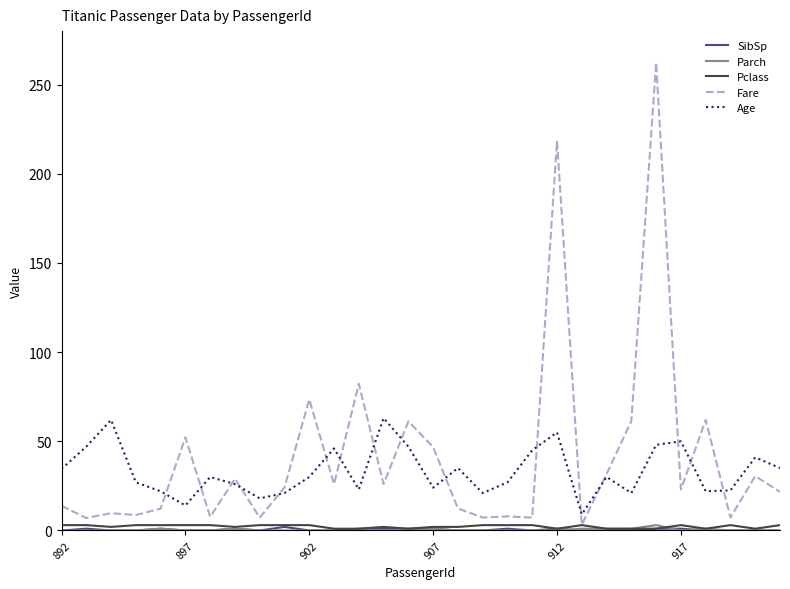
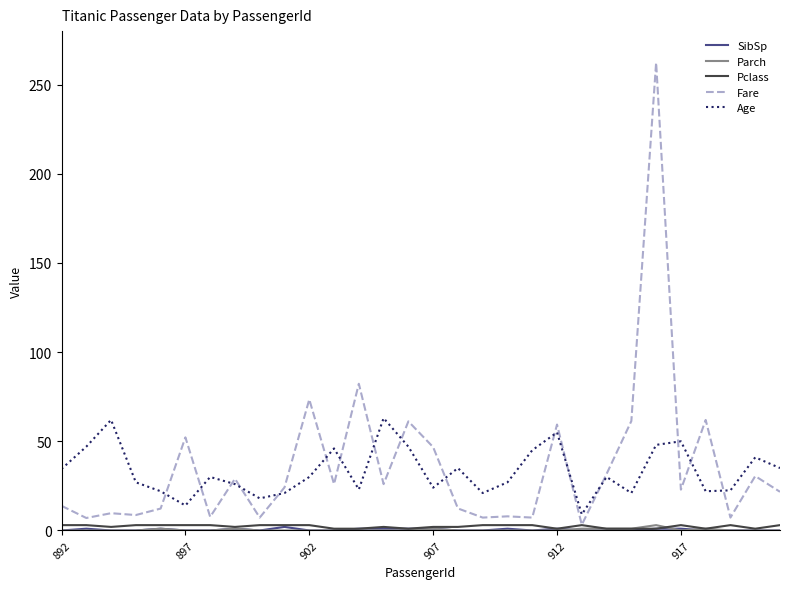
Fare, 912: 219 -> 59
